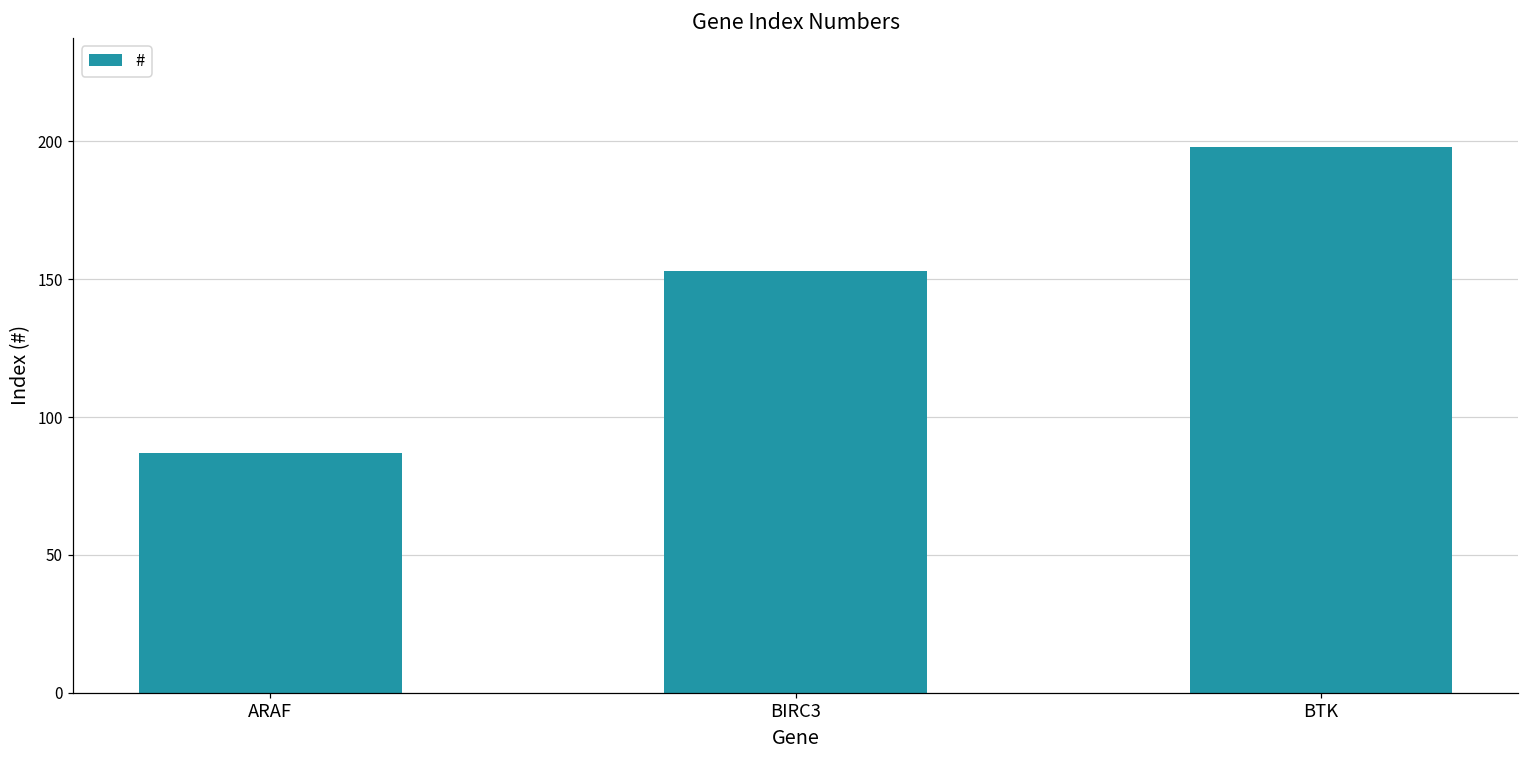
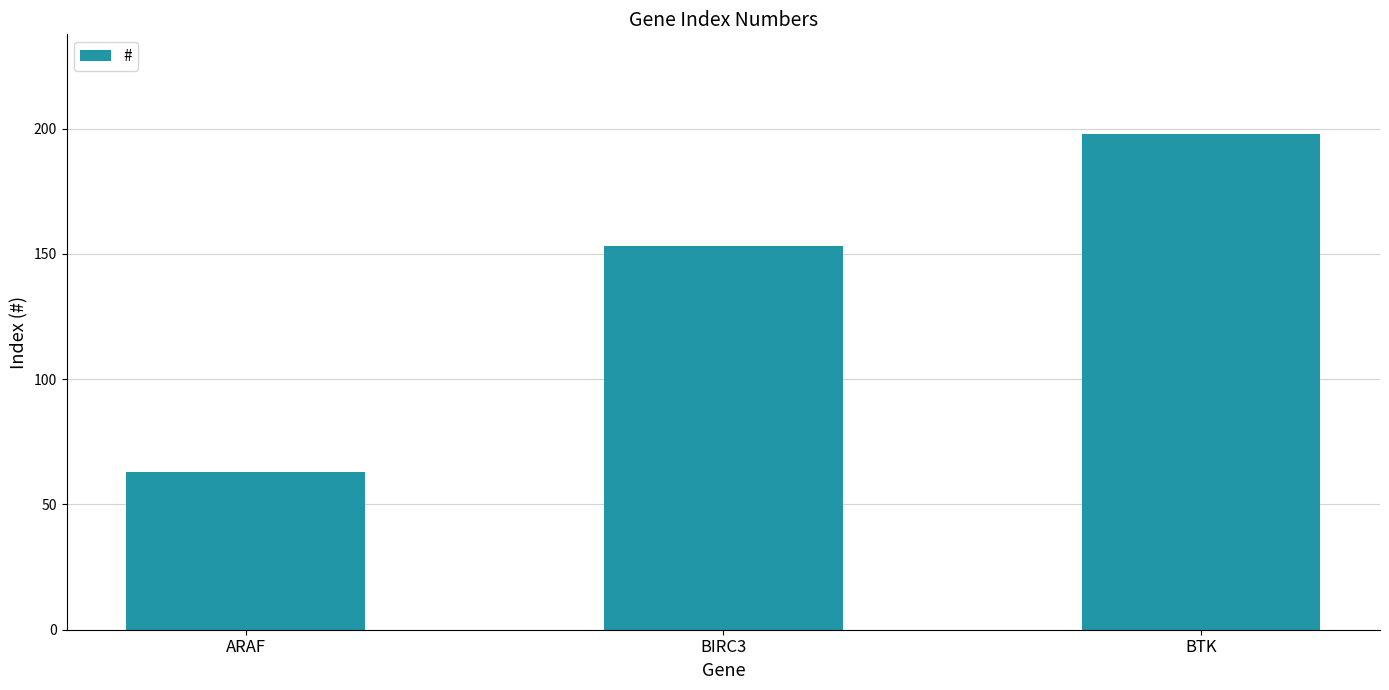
ARAF: 87 -> 63
